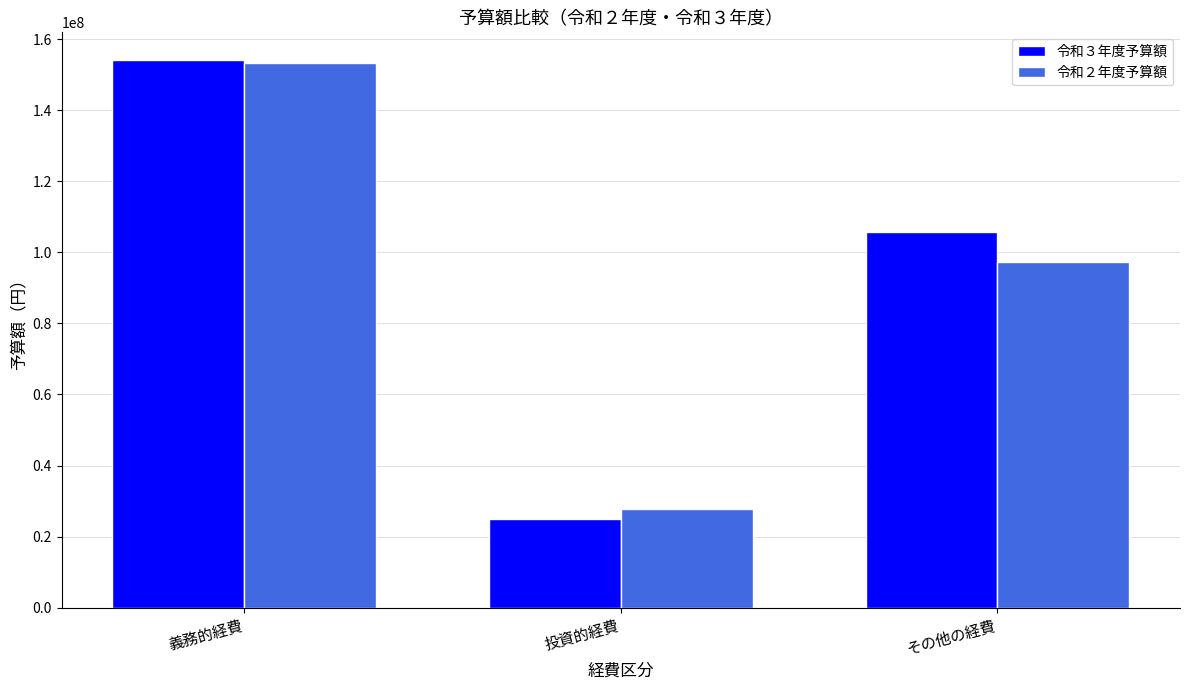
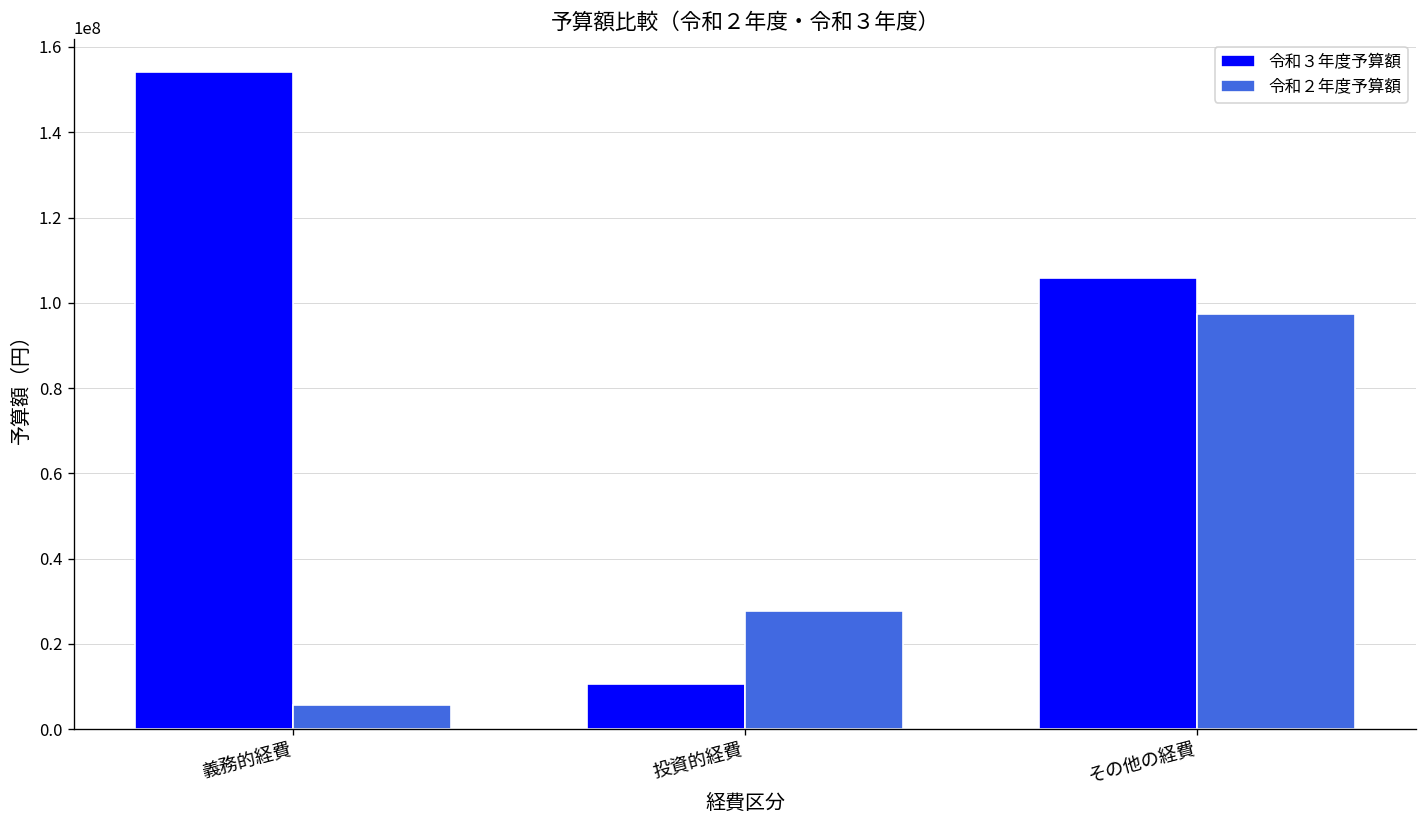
令和２年度予算額, 義務的経費: 153000000 -> 6000000
令和３年度予算額, 投資的経費: 25000000 -> 11000000
